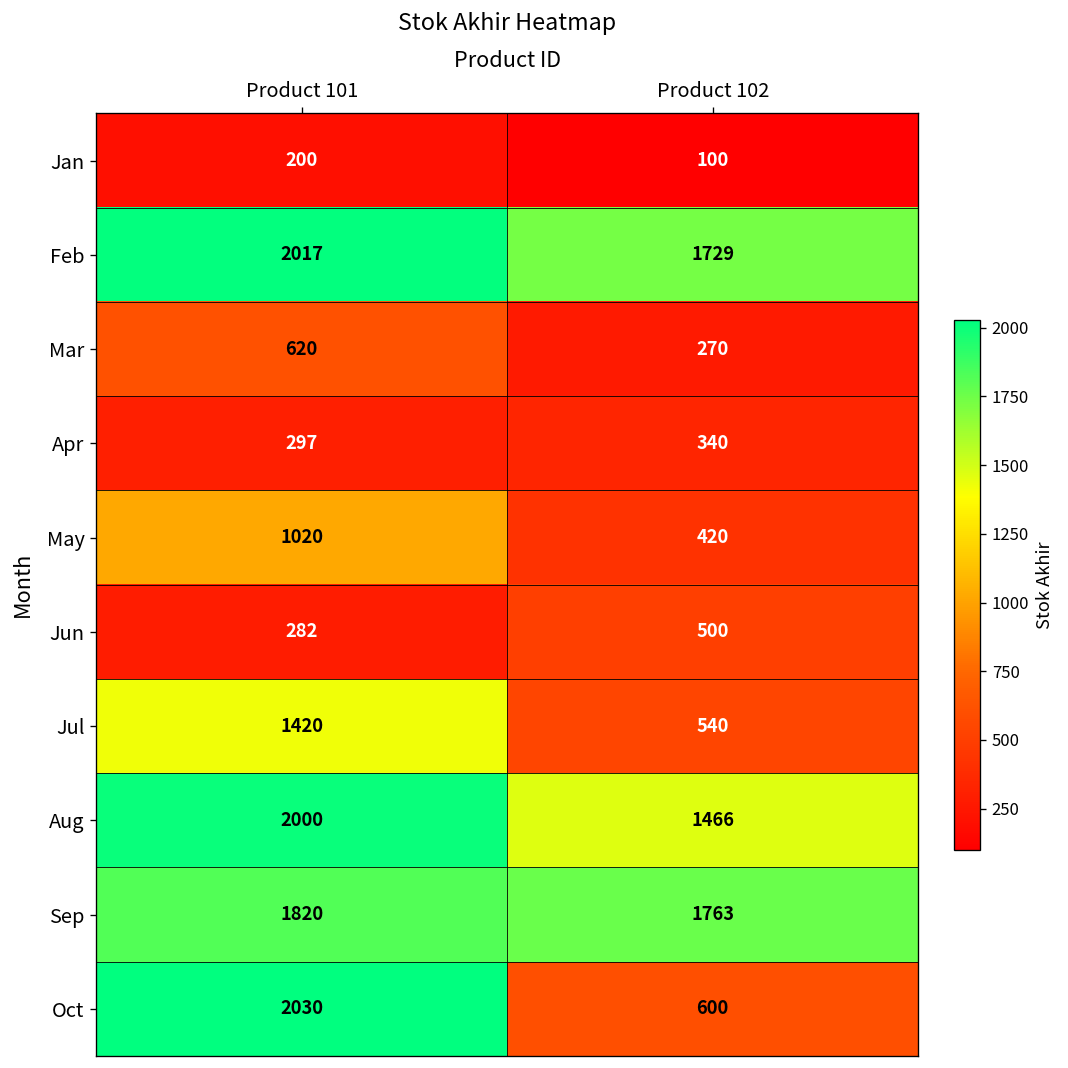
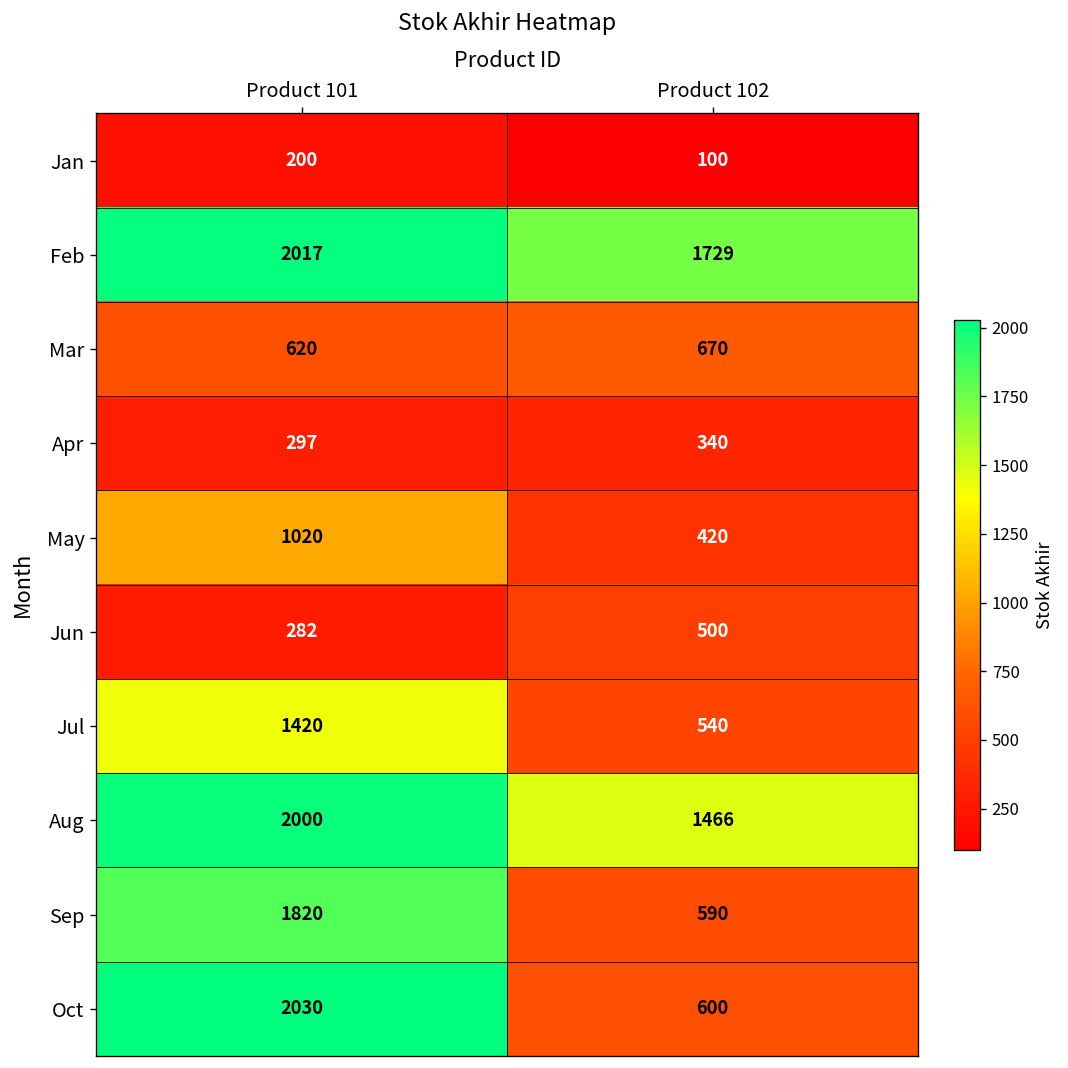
Mar, Product 102: 270 -> 670
Sep, Product 102: 1763 -> 590
